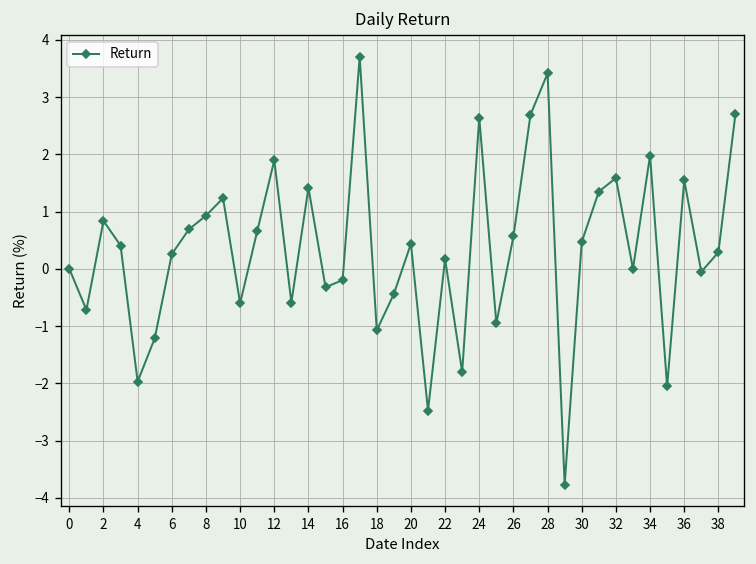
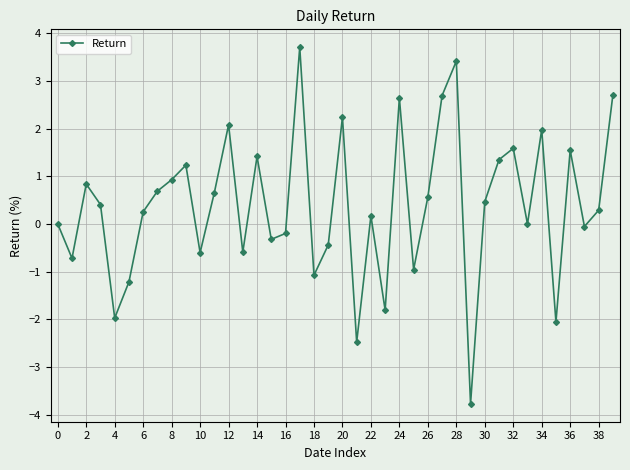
12: 1.9 -> 2.1
20: 0.4 -> 2.2
